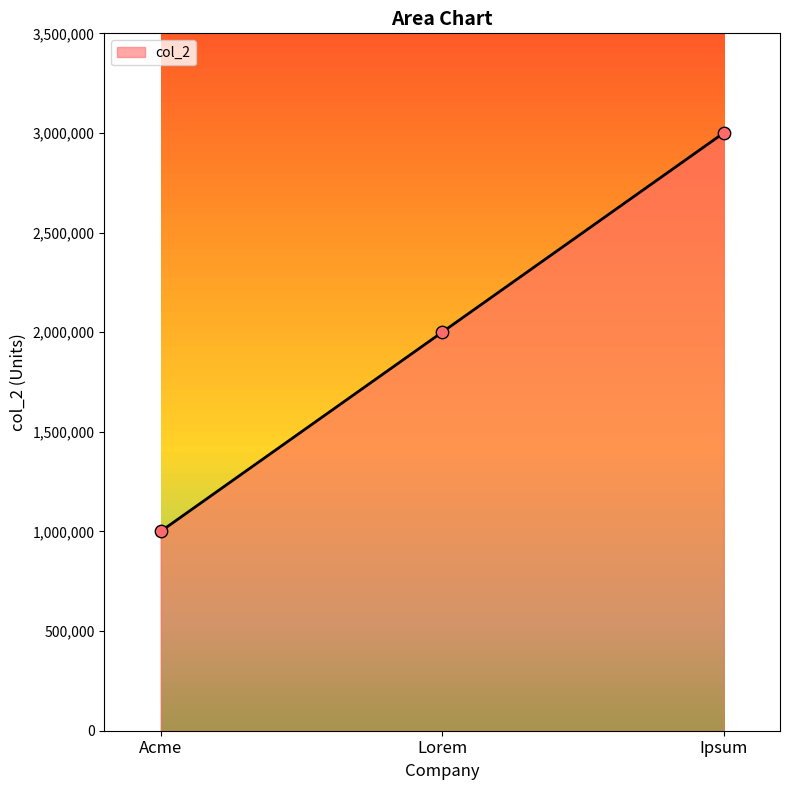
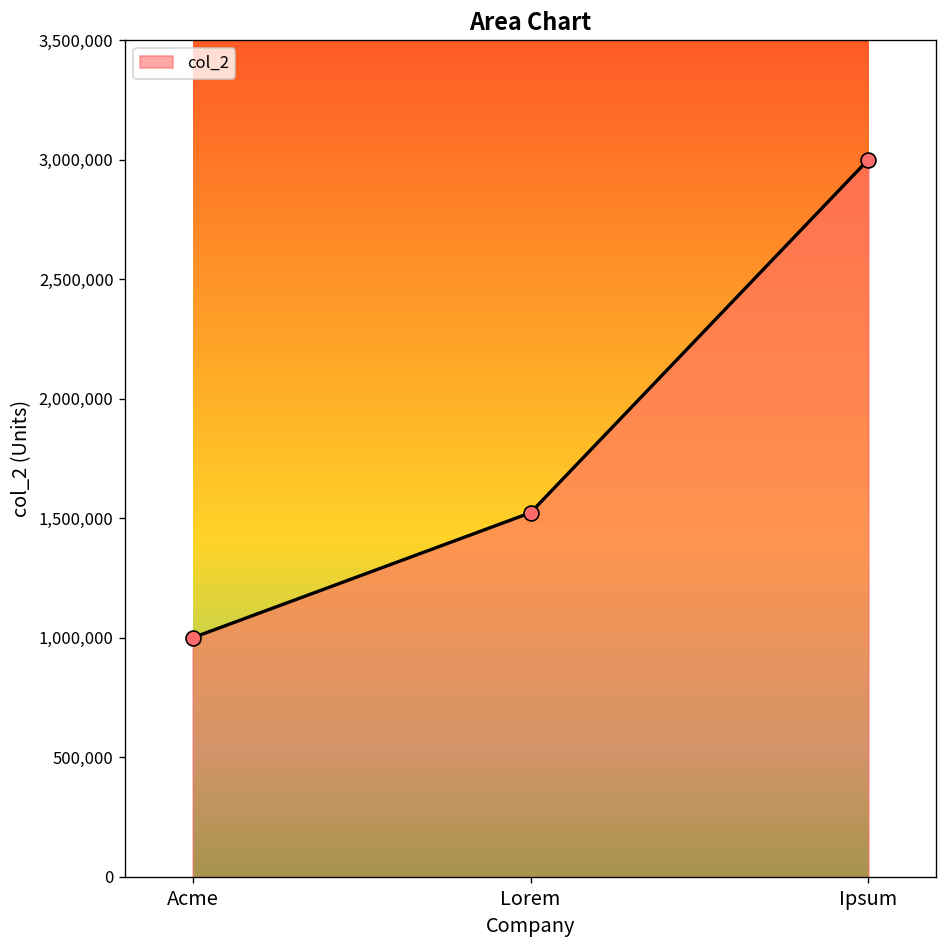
Lorem: 2,000,000 -> 1,520,000
